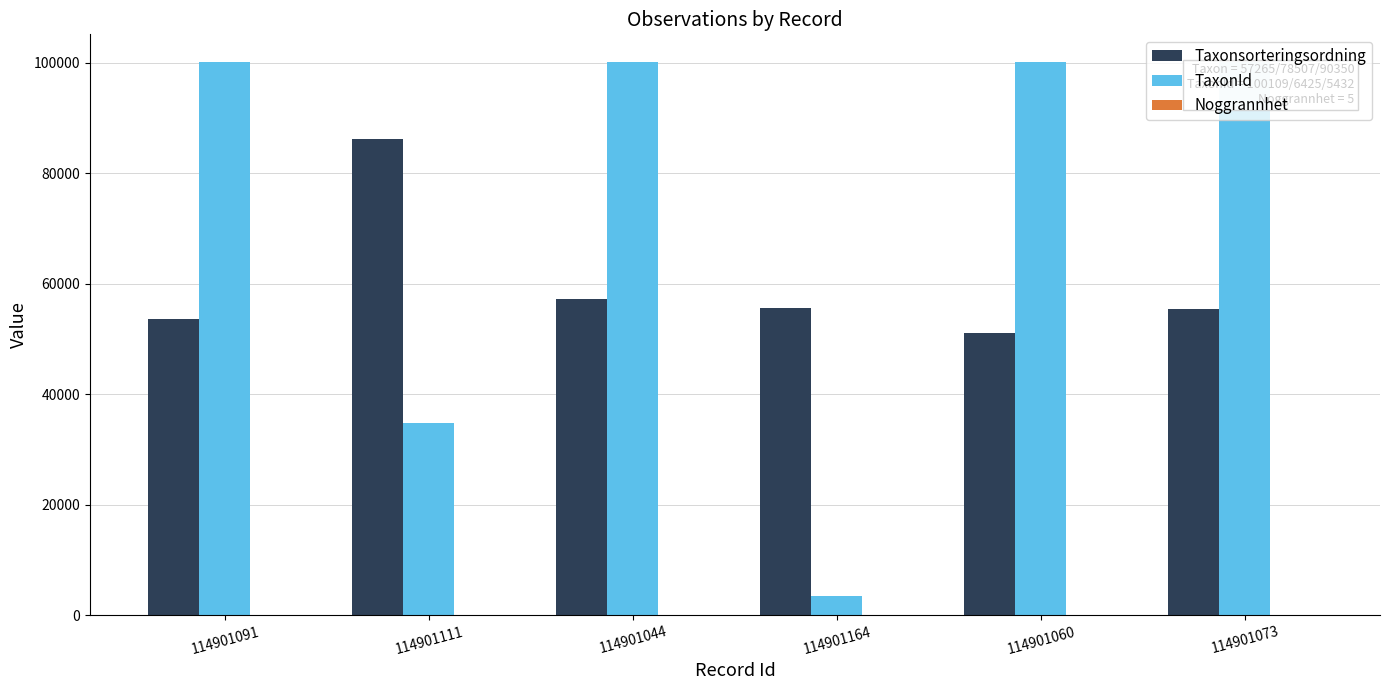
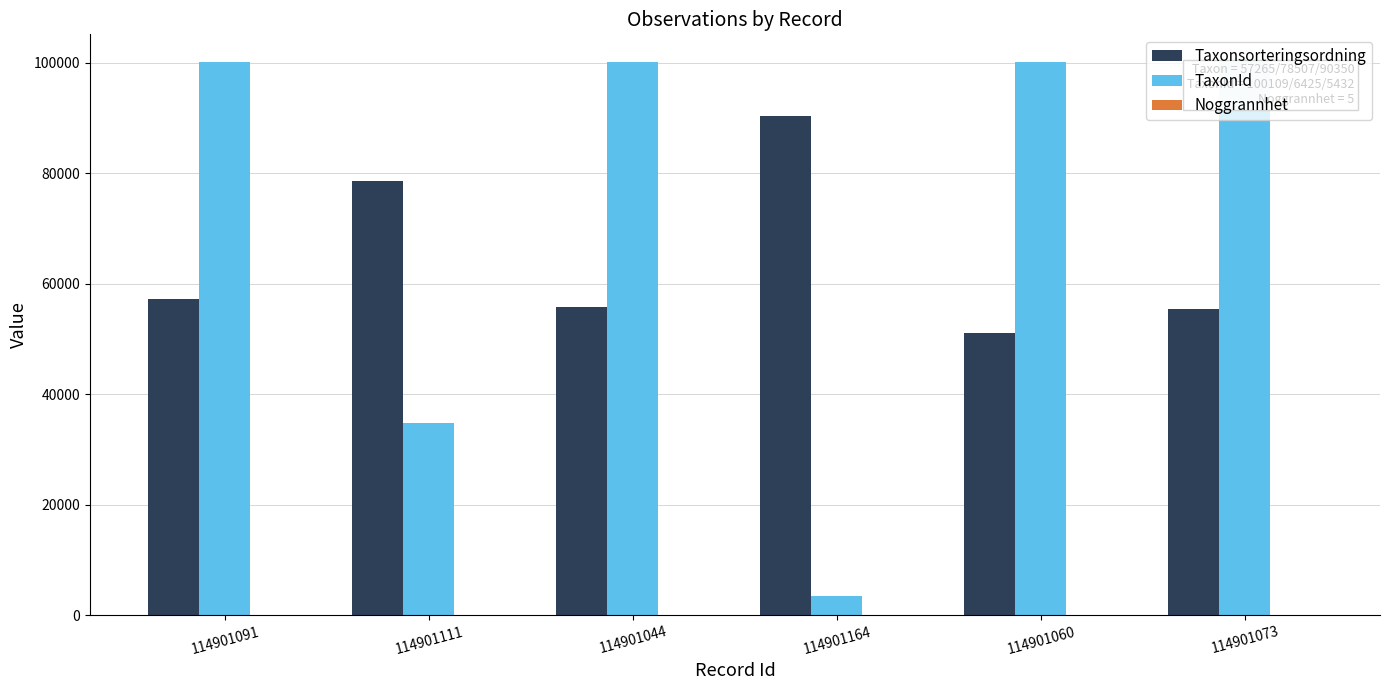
Taxonsorteringsordning, 114901091: 54000 -> 57000
Taxonsorteringsordning, 114901111: 86000 -> 79000
Taxonsorteringsordning, 114901044: 57000 -> 56000
Taxonsorteringsordning, 114901164: 56000 -> 90000
